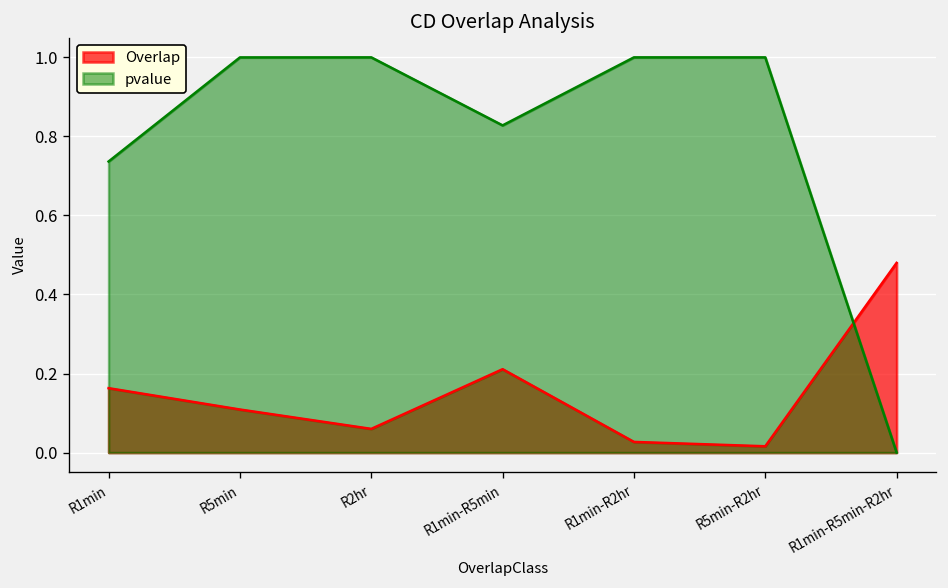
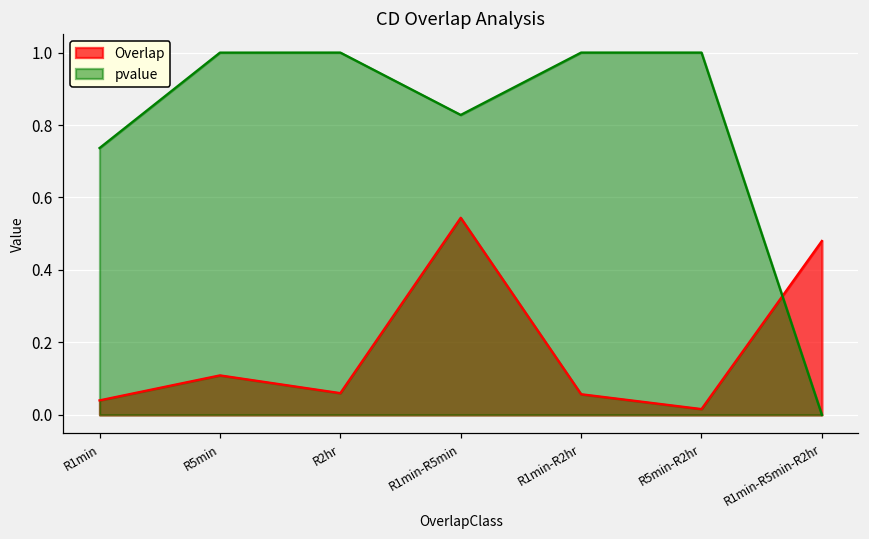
Overlap, R1min: 0.16 -> 0.04
Overlap, R1min-R5min: 0.21 -> 0.54
Overlap, R1min-R2hr: 0.03 -> 0.06
